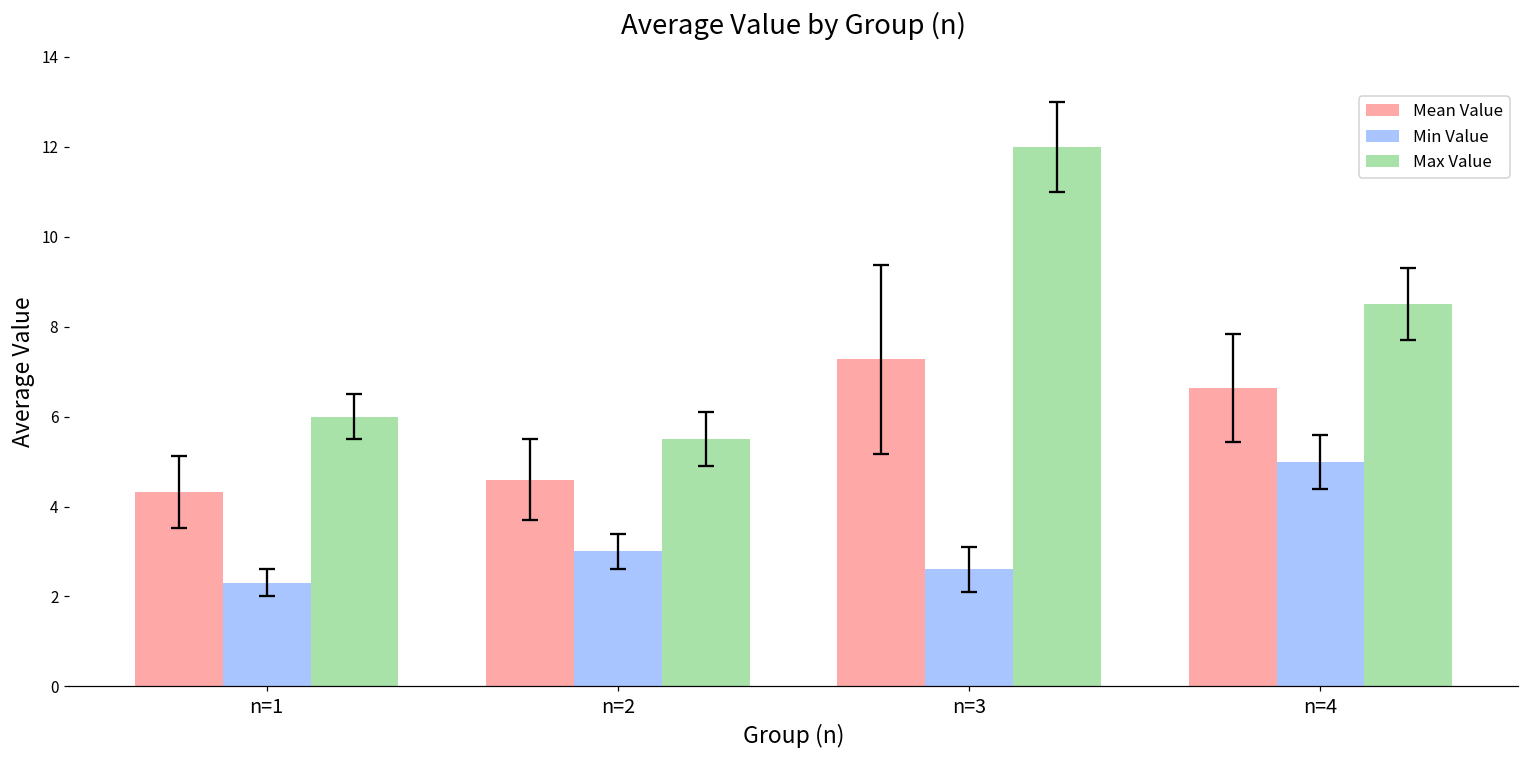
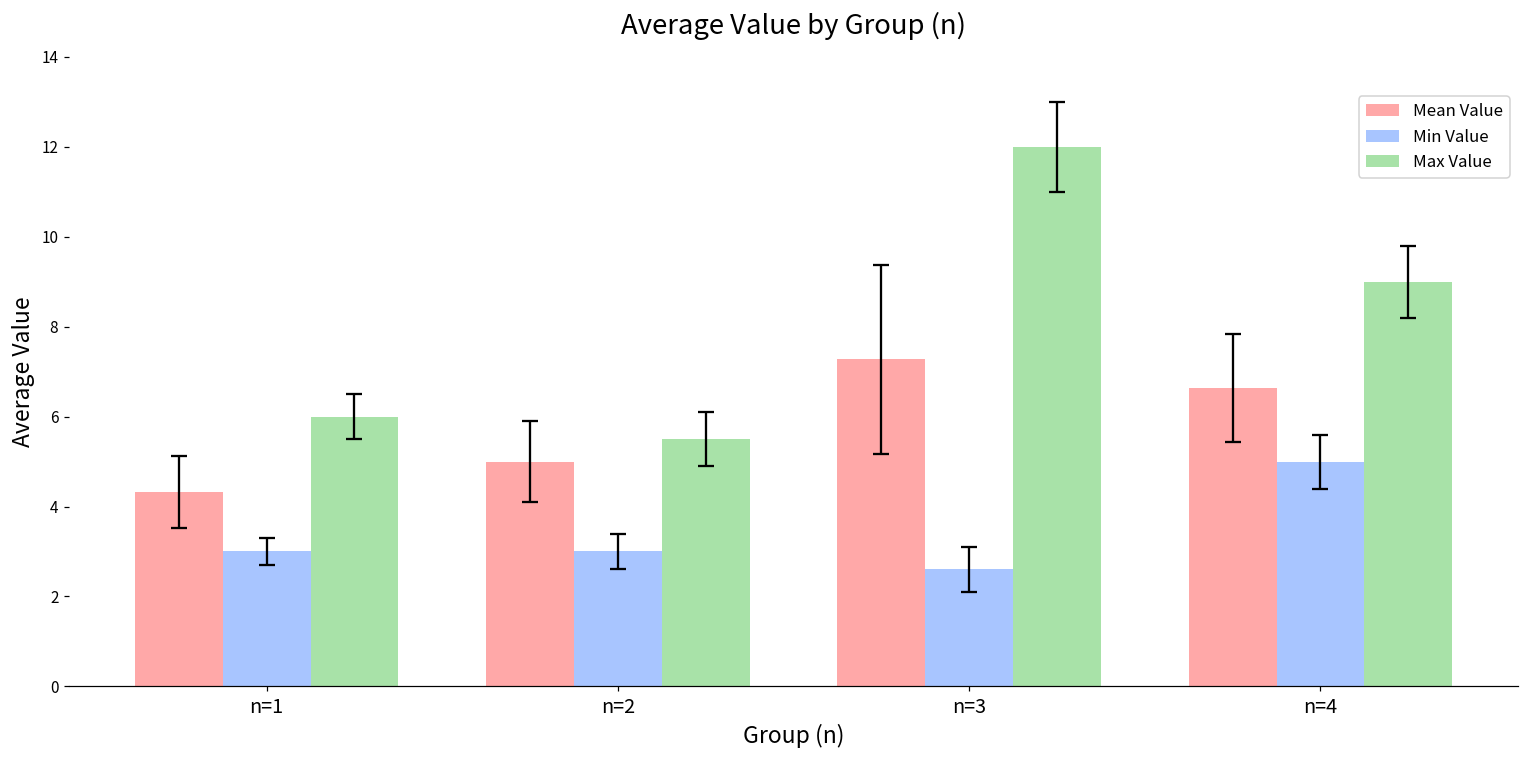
Min Value, n=1: 2.3 -> 3.0
Mean Value, n=2: 4.6 -> 5.0
Max Value, n=4: 8.5 -> 9.0
